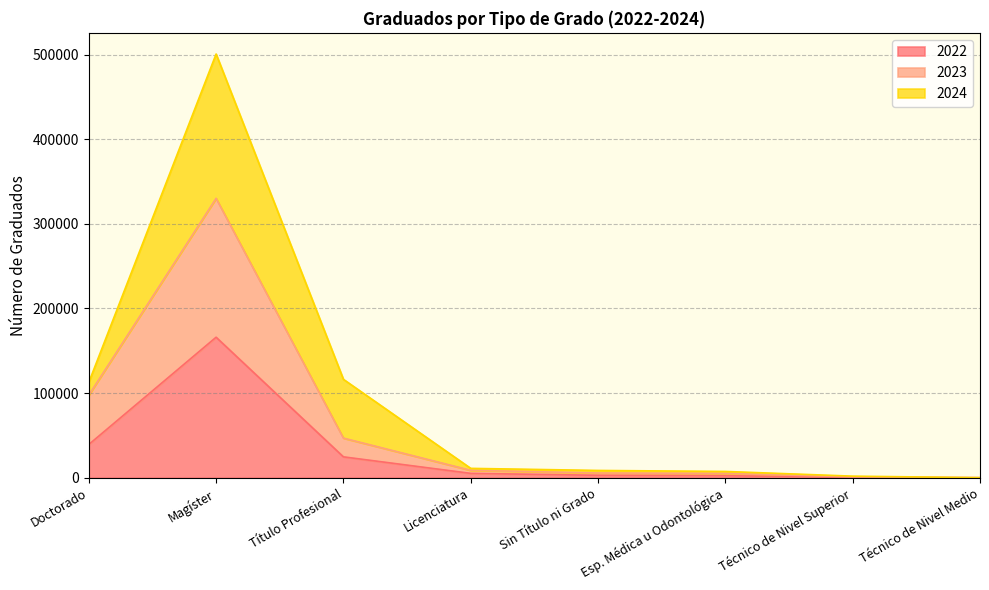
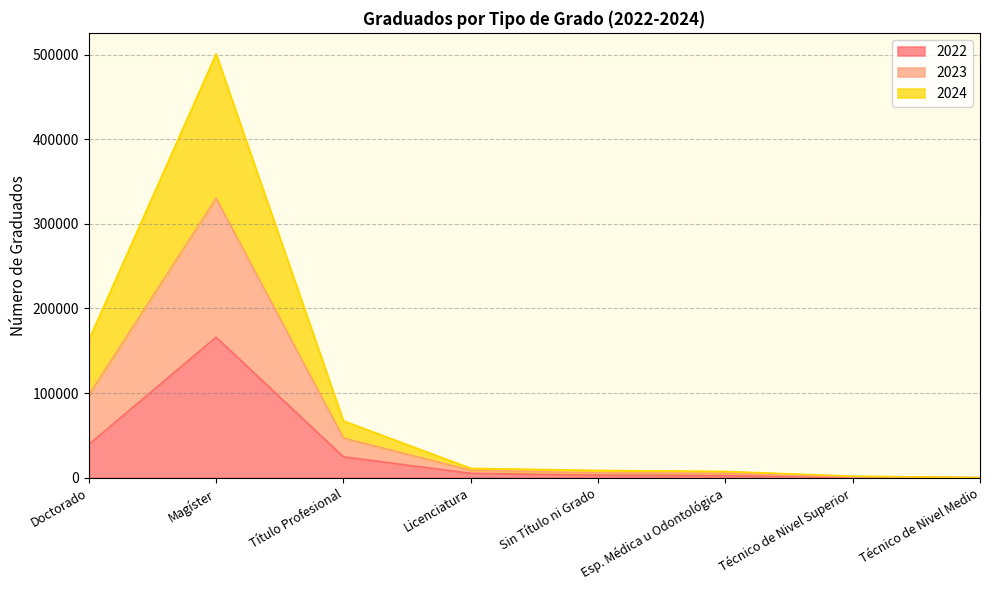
2024, Doctorado: 20000 -> 70000
2024, Título Profesional: 70000 -> 20000
